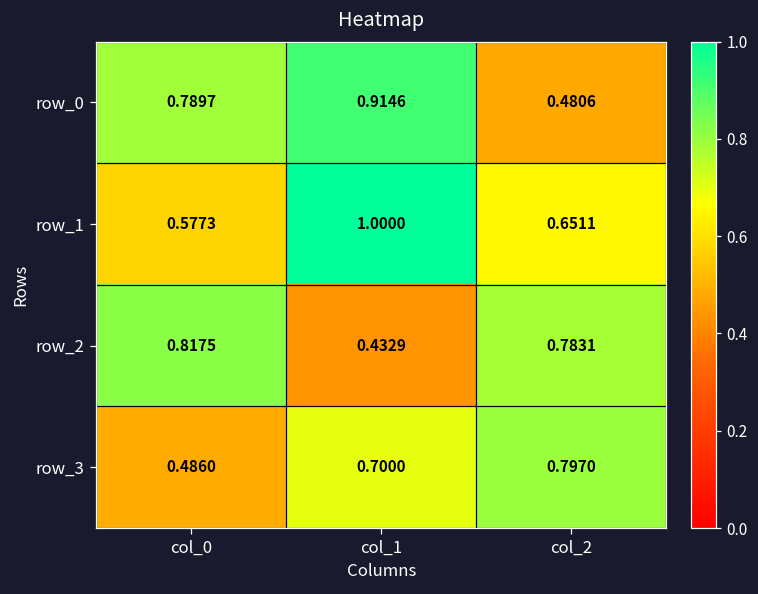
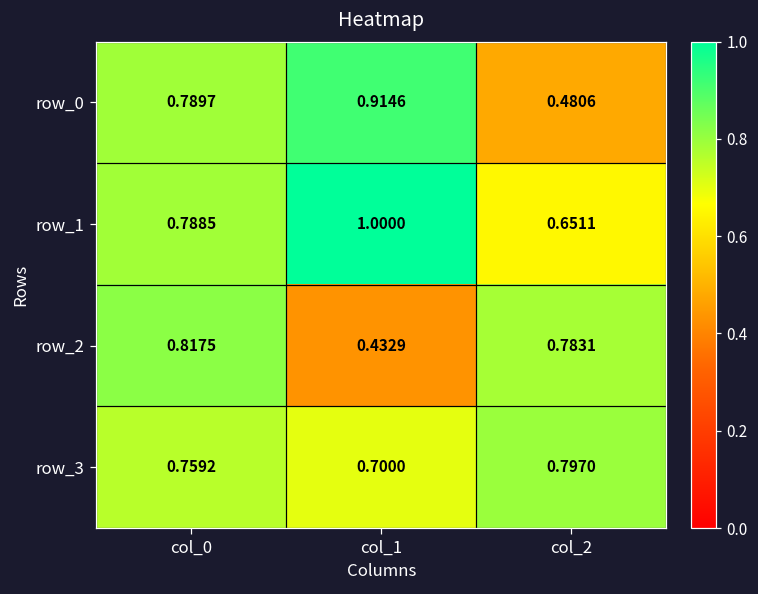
row_1, col_0: 0.5773 -> 0.7885
row_3, col_0: 0.4860 -> 0.7592
